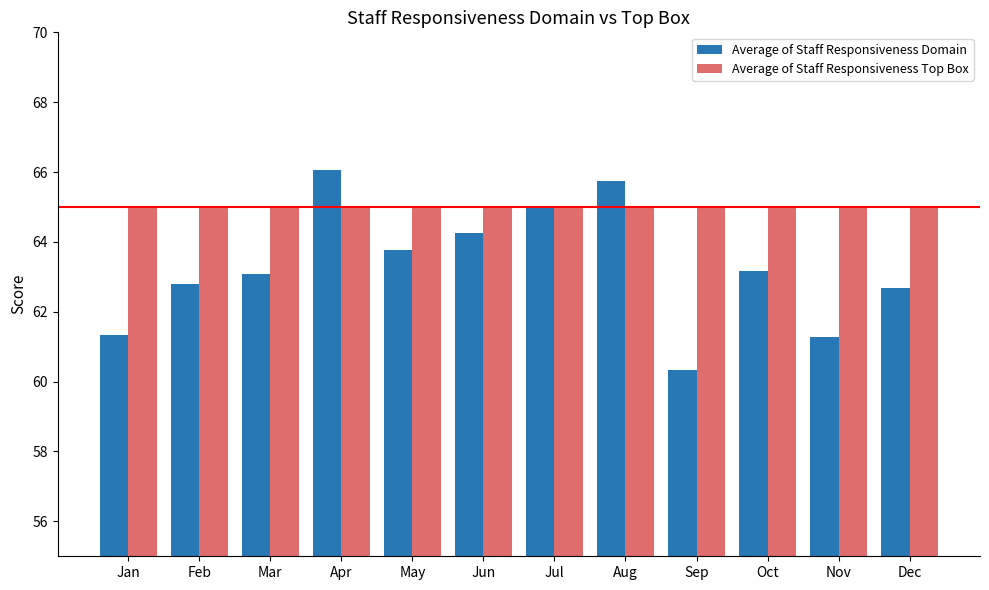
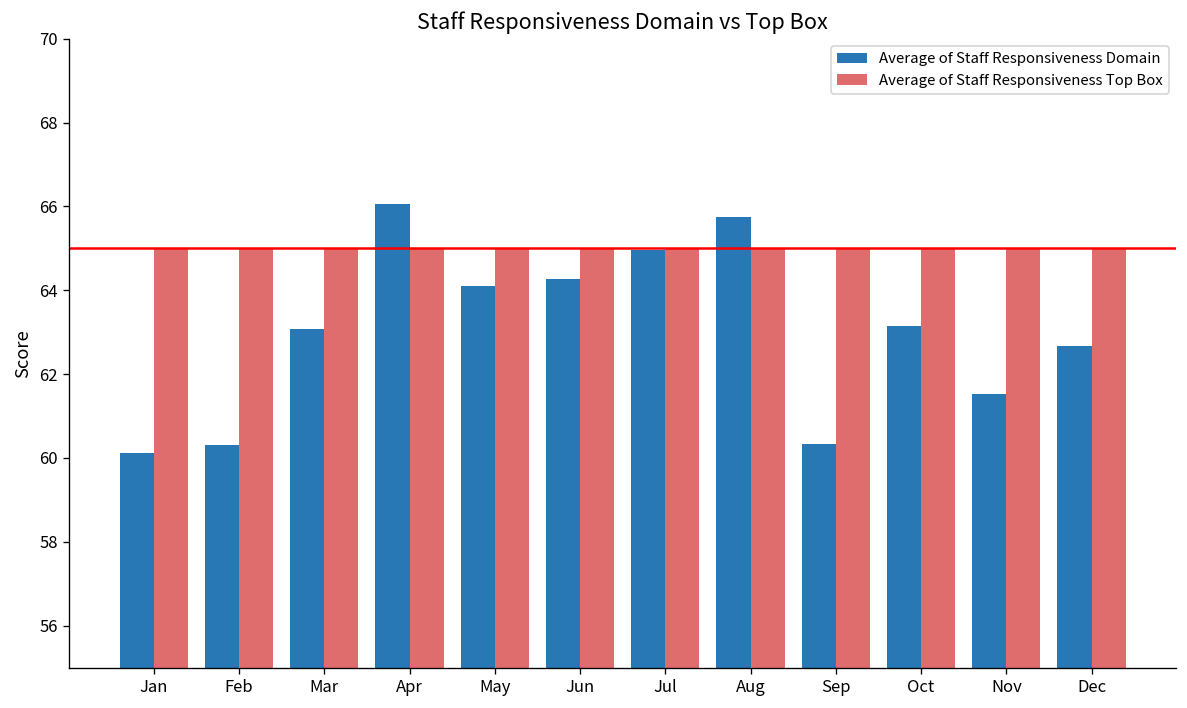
Average of Staff Responsiveness Domain, Jan: 61.3 -> 60.1
Average of Staff Responsiveness Domain, Feb: 62.8 -> 60.3
Average of Staff Responsiveness Domain, May: 63.8 -> 64.1
Average of Staff Responsiveness Domain, Nov: 61.3 -> 61.5
